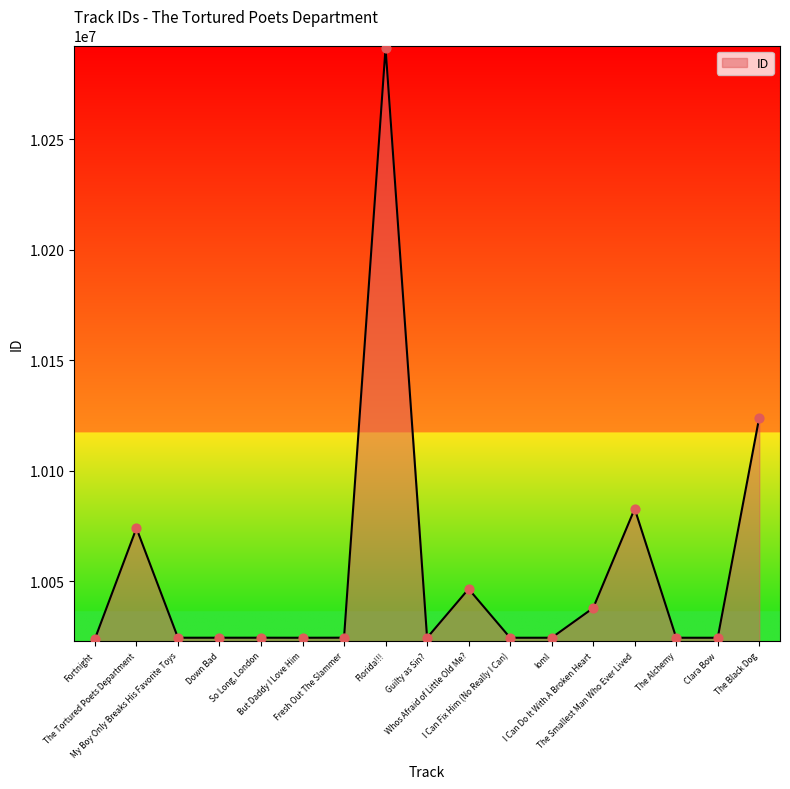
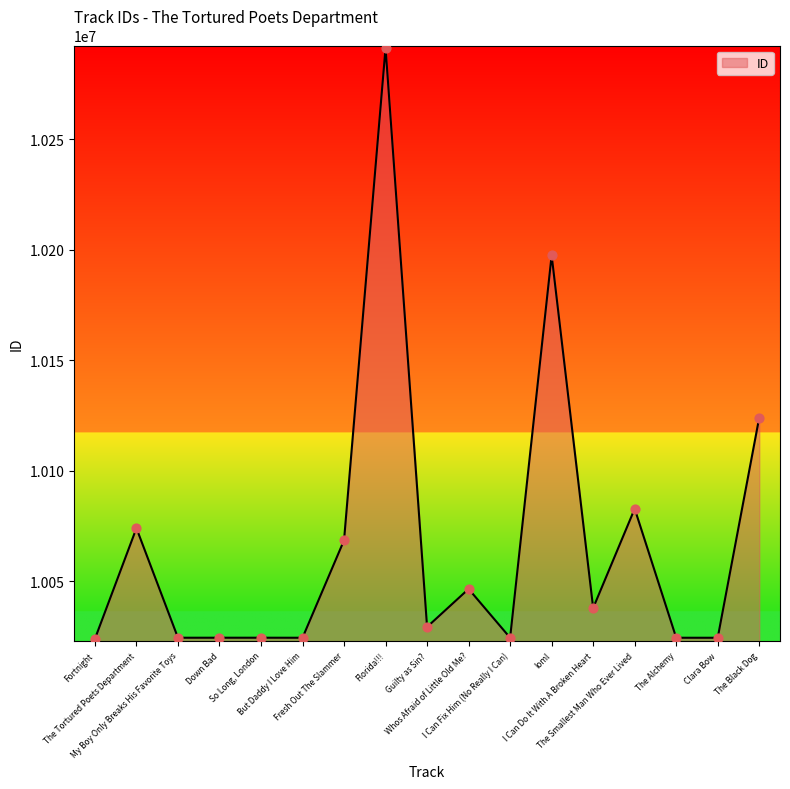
Fresh Out The Slammer: 10025000 -> 10069000
Guilty as Sin?: 10025000 -> 10029000
loml: 10025000 -> 10198000
